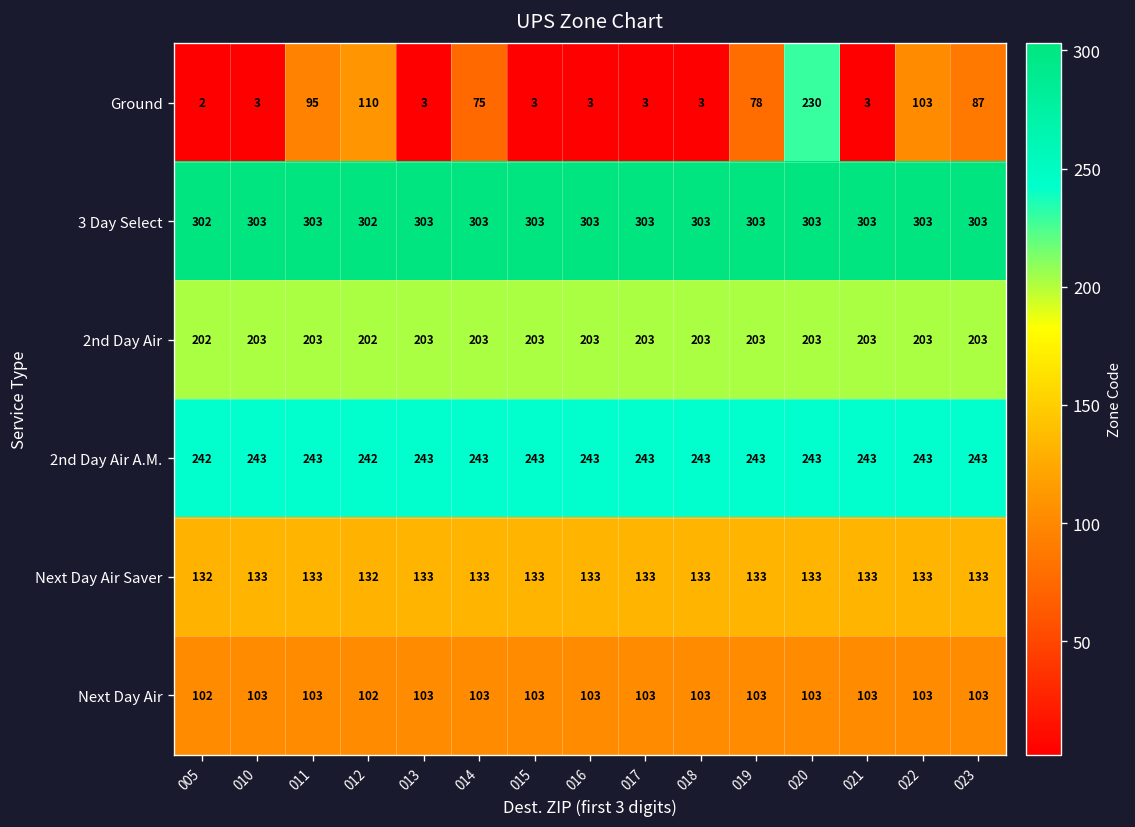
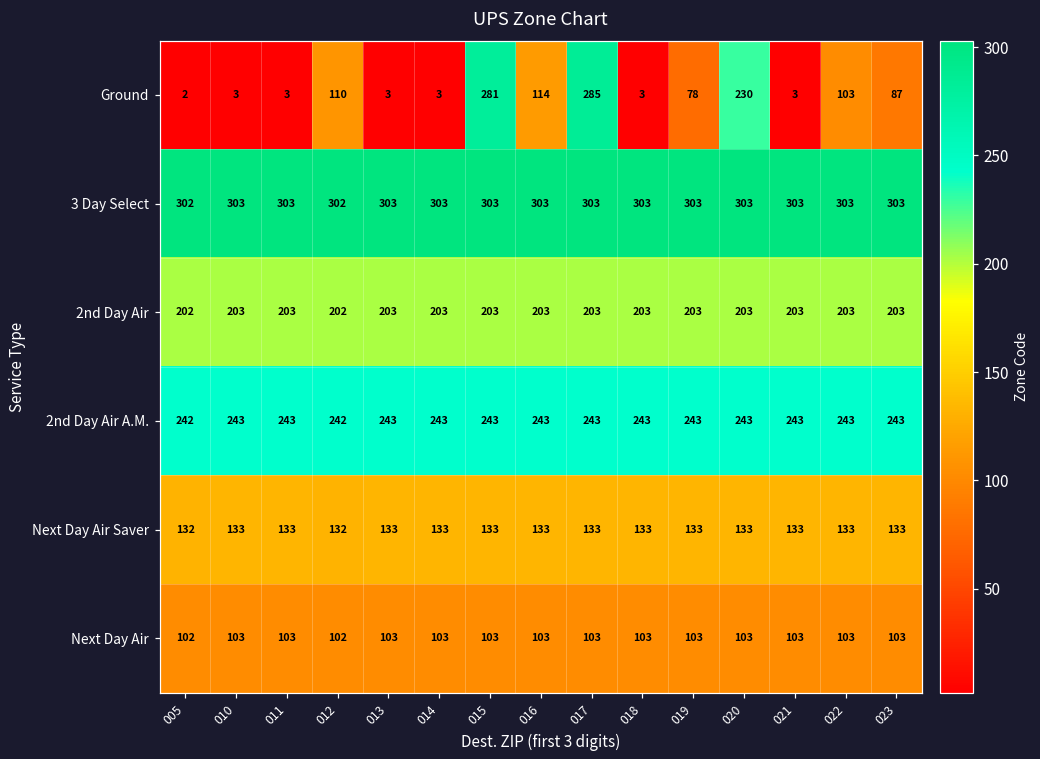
Ground, 011: 95 -> 3
Ground, 014: 75 -> 3
Ground, 015: 3 -> 281
Ground, 016: 3 -> 114
Ground, 017: 3 -> 285
